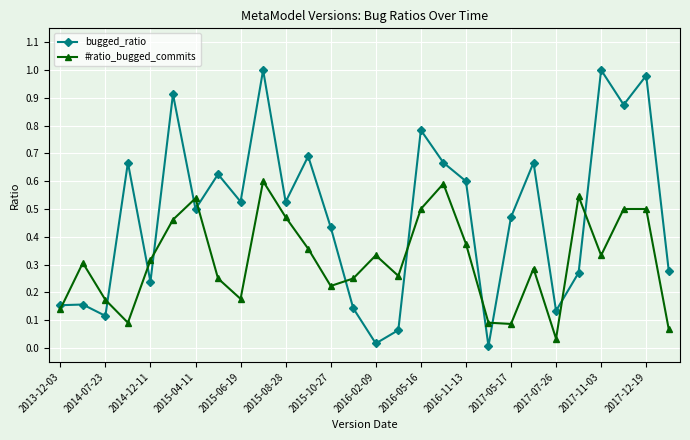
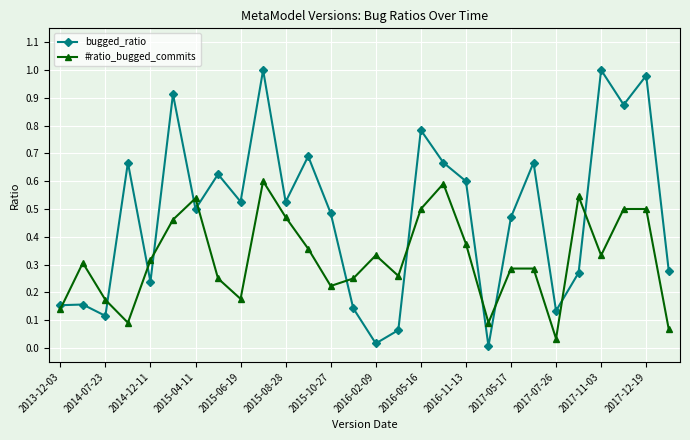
bugged_ratio, 2015-10-27: 0.43 -> 0.48
#ratio_bugged_commits, 2017-05-17: 0.09 -> 0.29
